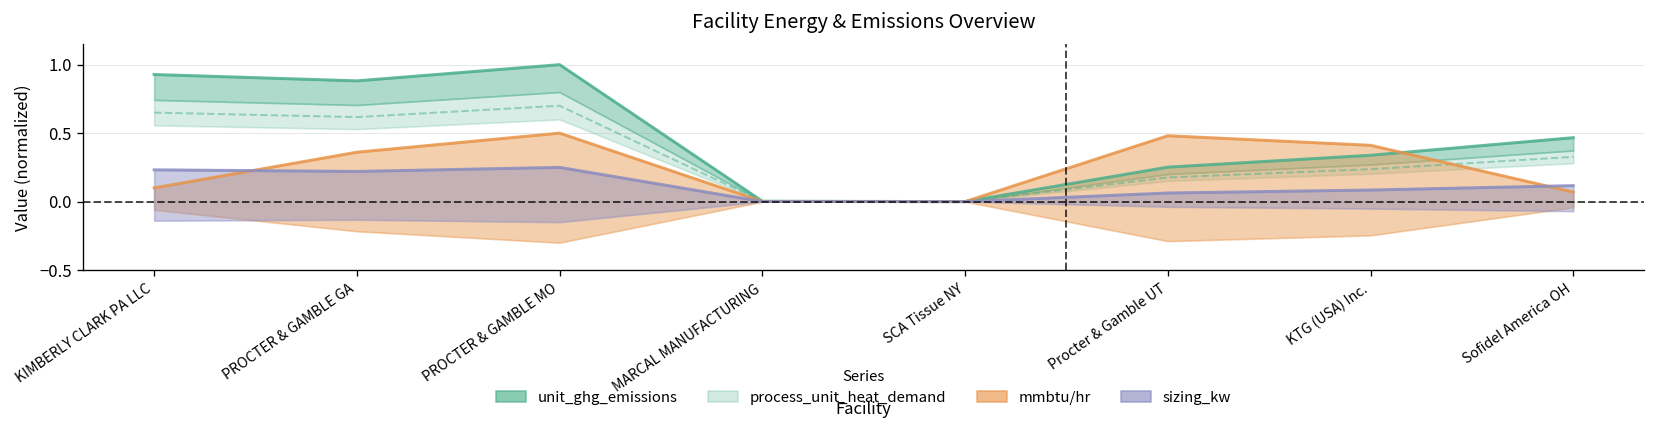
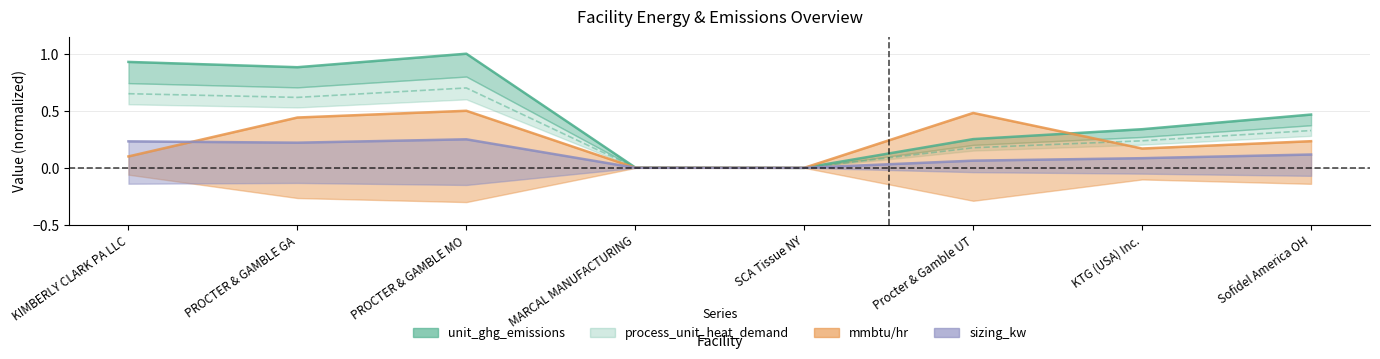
mmbtu/hr, PROCTER & GAMBLE GA: 0.36 -> 0.44
mmbtu/hr, KTG (USA) Inc.: 0.41 -> 0.17
mmbtu/hr, Sofidel America OH: 0.07 -> 0.23
